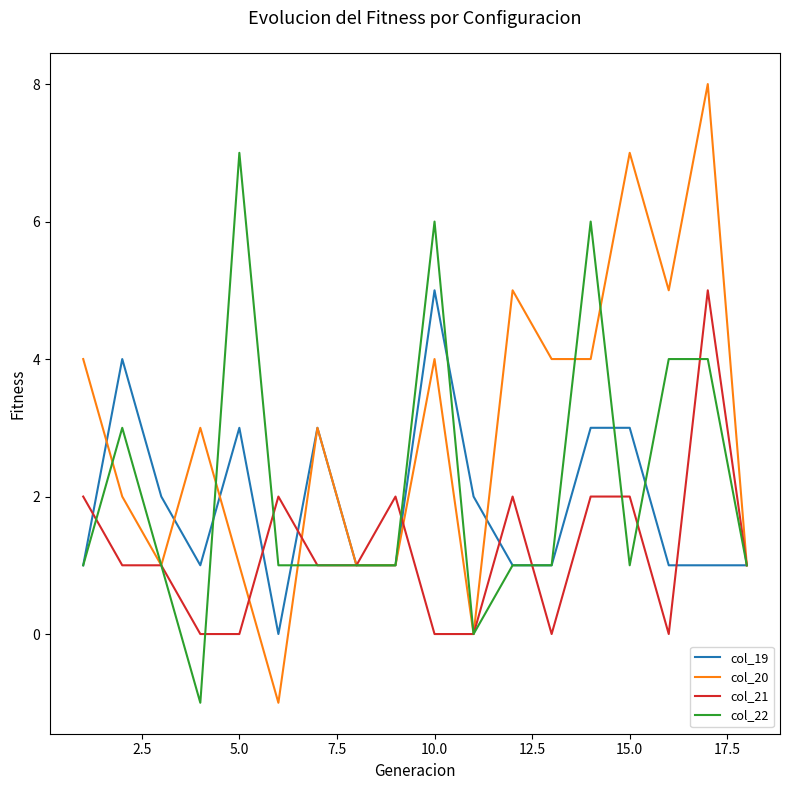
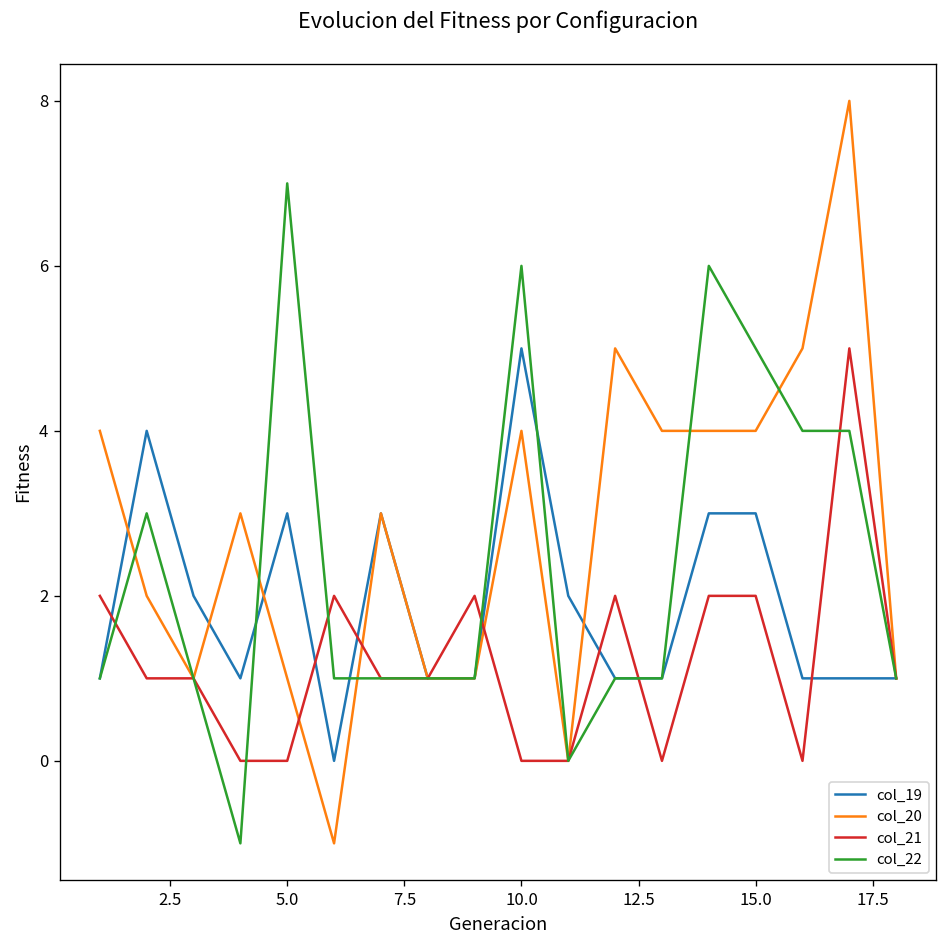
col_20, 15.0: 7 -> 4
col_22, 15.0: 1 -> 5
